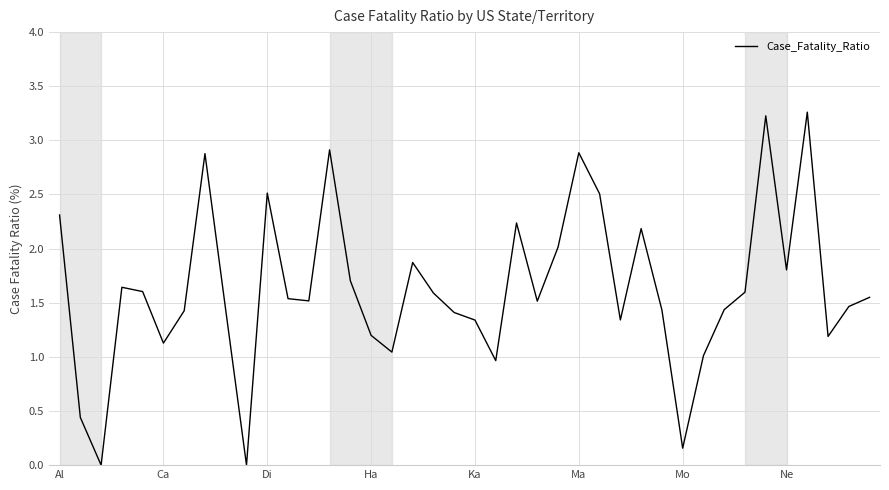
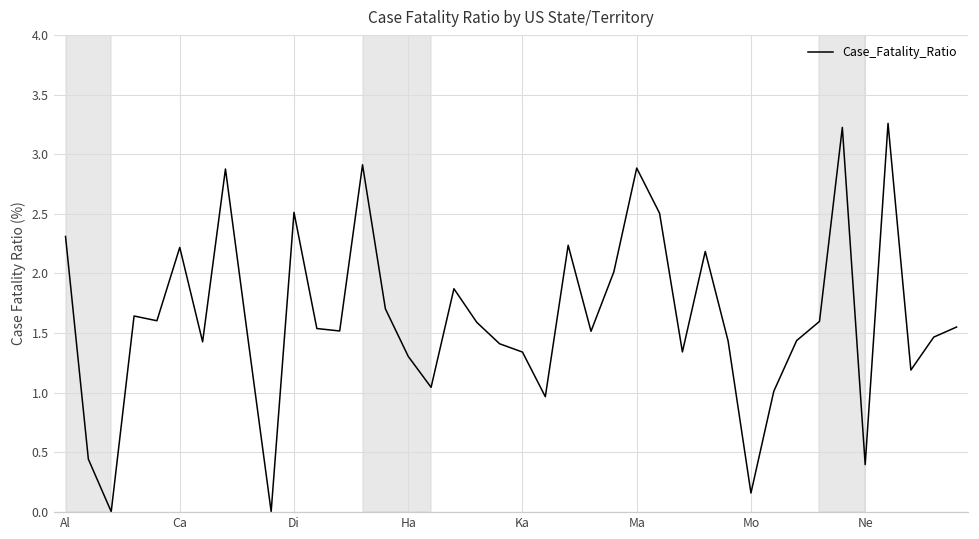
Ca: 1.13 -> 2.22
Ha: 1.20 -> 1.30
Ne: 1.80 -> 0.40
